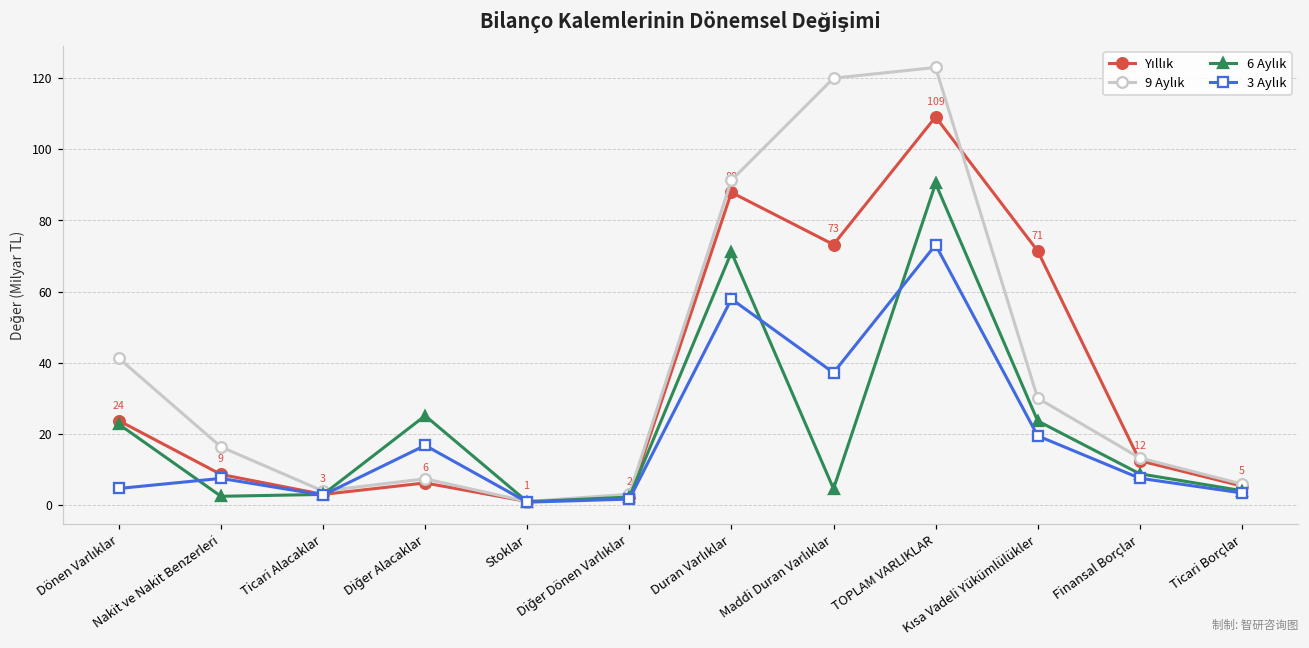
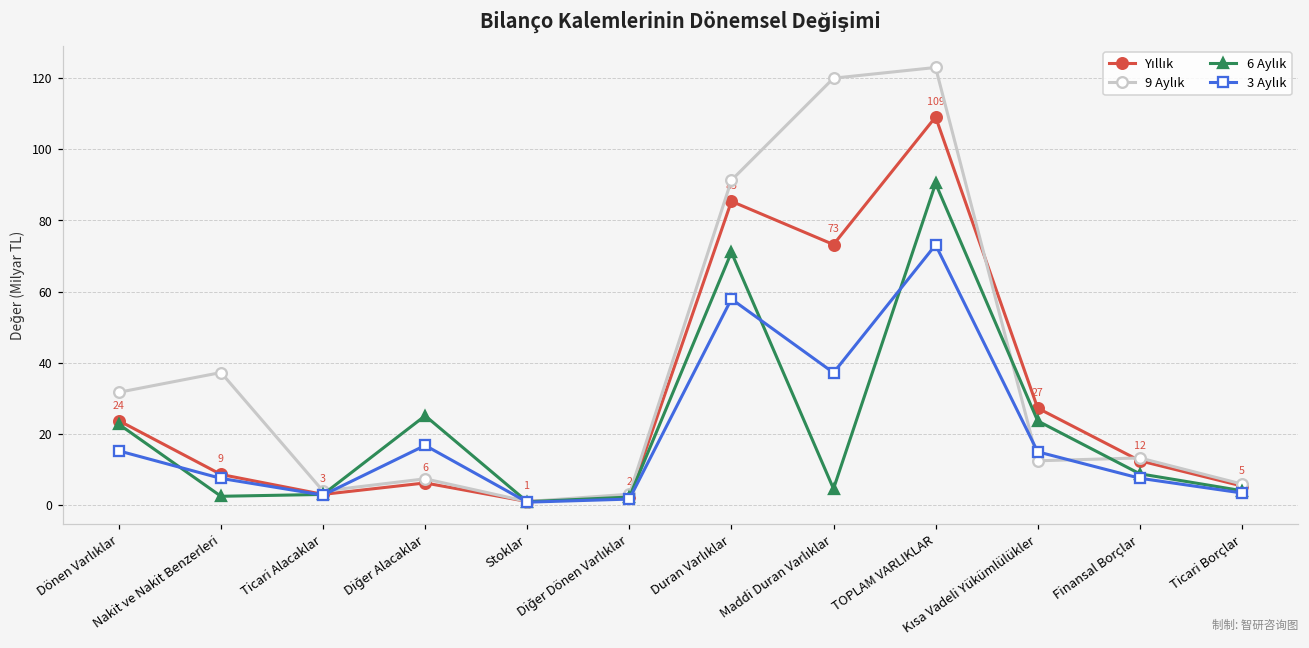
9 Aylık, Dönen Varlıklar: 41 -> 32
3 Aylık, Dönen Varlıklar: 5 -> 15
9 Aylık, Nakit ve Nakit Benzerleri: 16 -> 37
Yıllık, Duran Varlıklar: 88 -> 85
Yıllık, Kısa Vadeli Yükümlülükler: 71 -> 27
9 Aylık, Kısa Vadeli Yükümlülükler: 30 -> 12
3 Aylık, Kısa Vadeli Yükümlülükler: 19 -> 15
